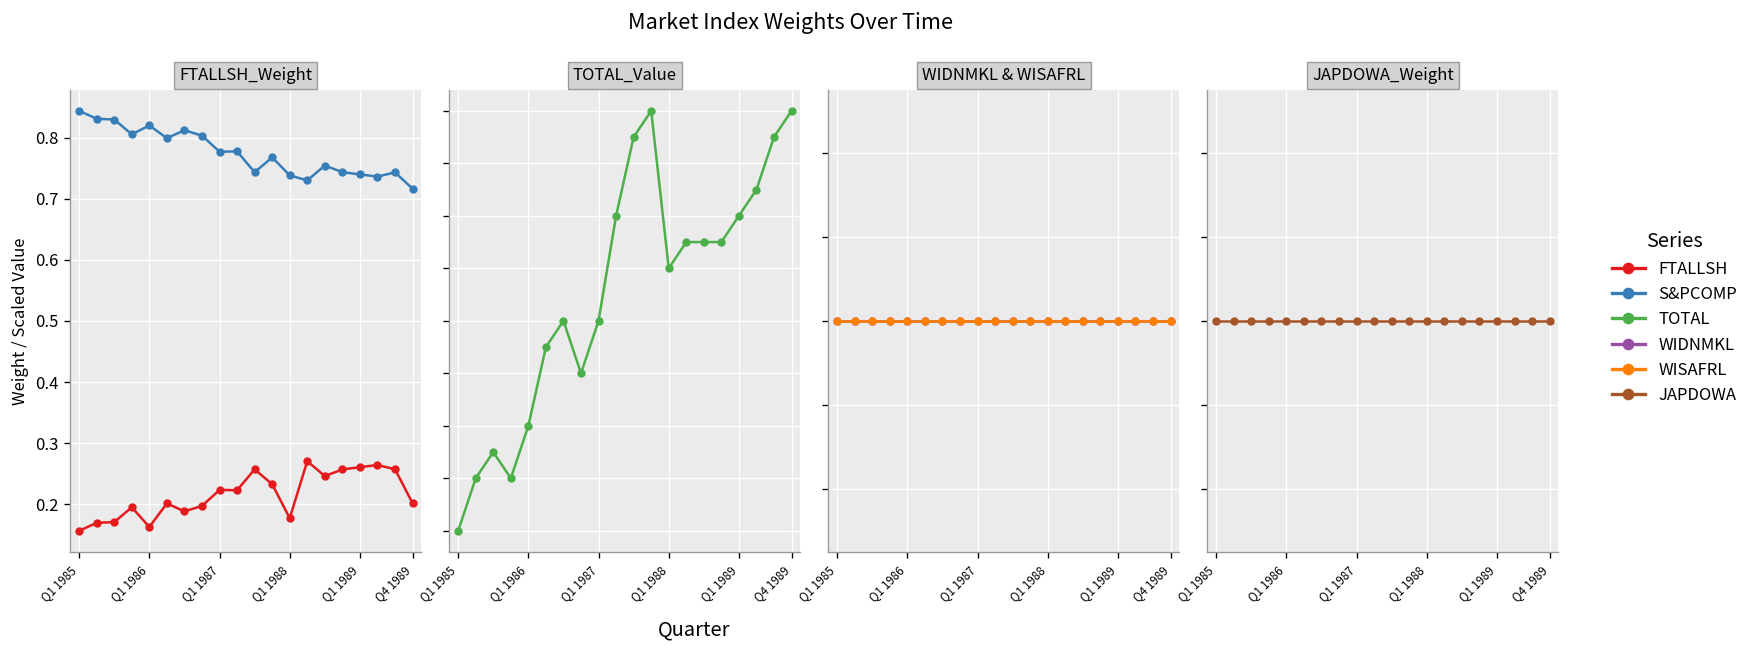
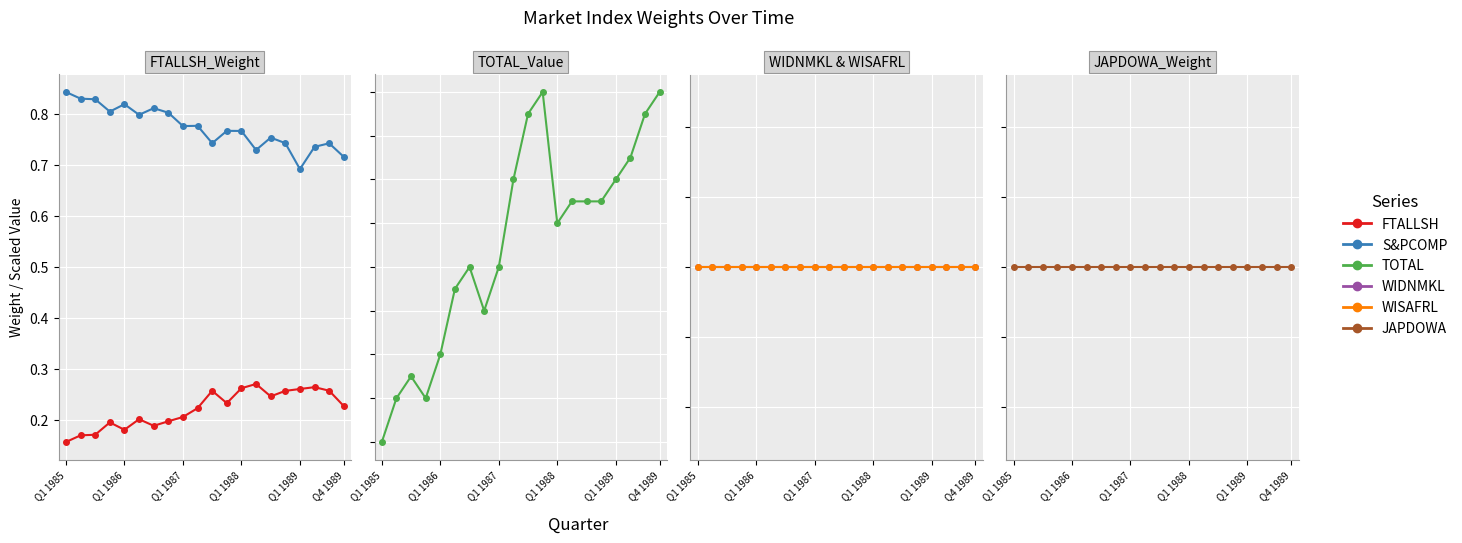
FTALLSH_Weight, FTALLSH, Q1 1986: 0.16 -> 0.18
FTALLSH_Weight, FTALLSH, Q1 1987: 0.22 -> 0.21
FTALLSH_Weight, FTALLSH, Q1 1988: 0.18 -> 0.26
FTALLSH_Weight, S&PCOMP, Q1 1988: 0.74 -> 0.77
FTALLSH_Weight, S&PCOMP, Q1 1989: 0.74 -> 0.69
FTALLSH_Weight, FTALLSH, Q4 1989: 0.20 -> 0.23
